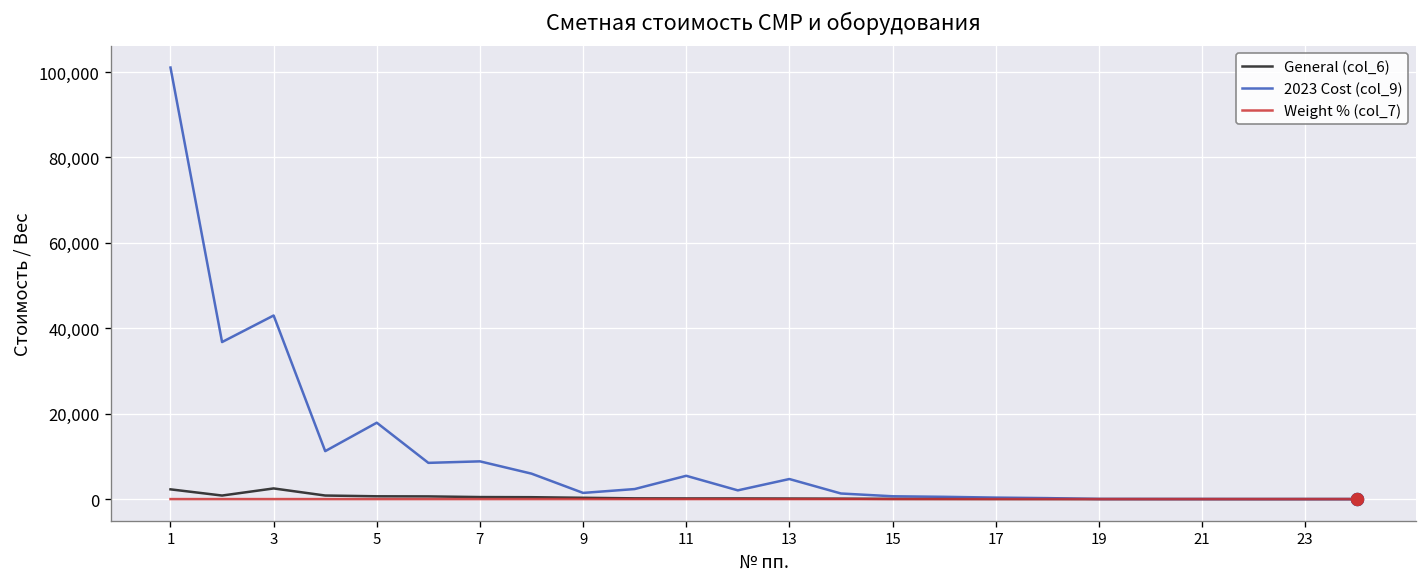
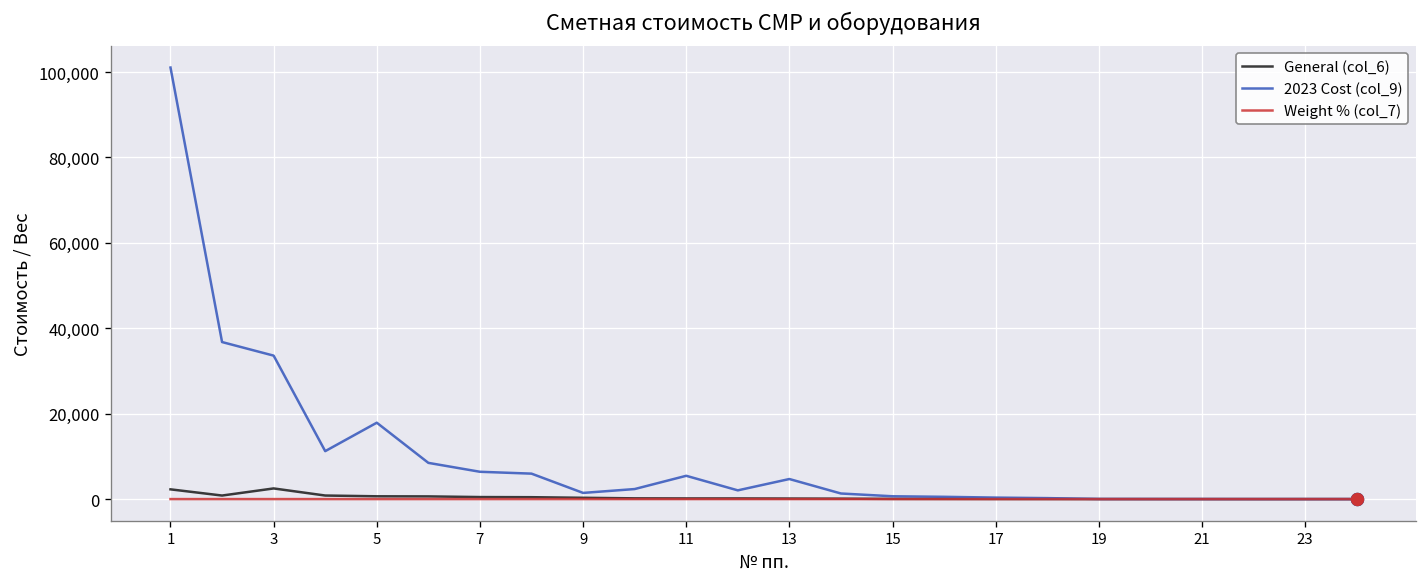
2023 Cost (col_9), 3: 43,000 -> 34,000
2023 Cost (col_9), 7: 9,000 -> 6,000
